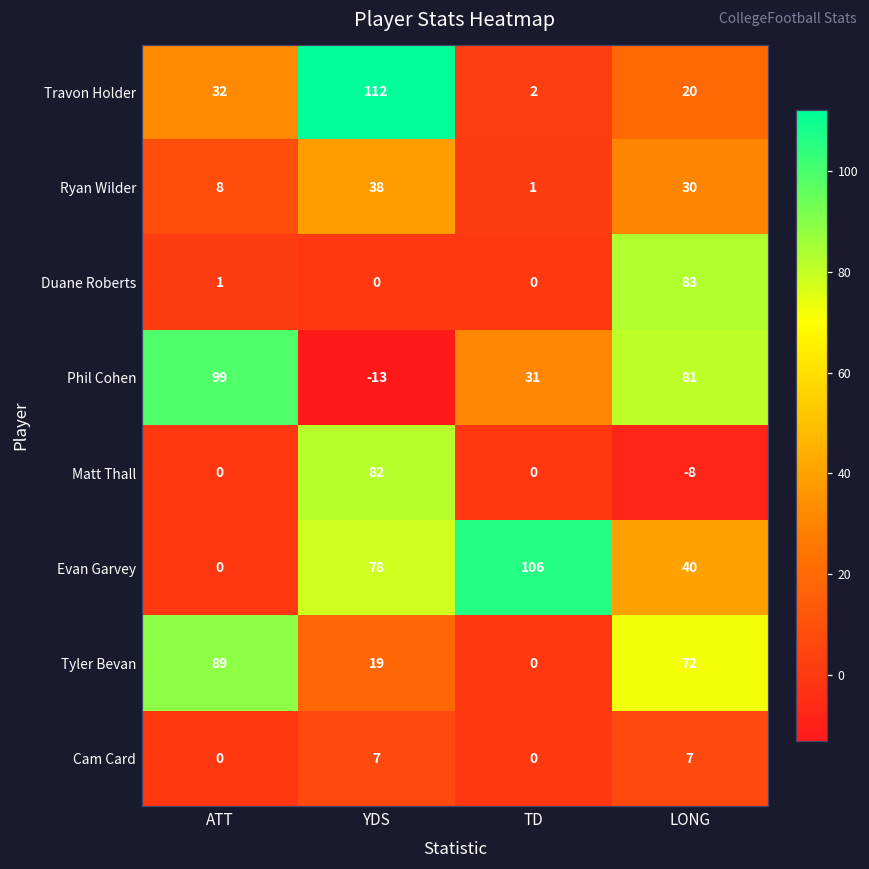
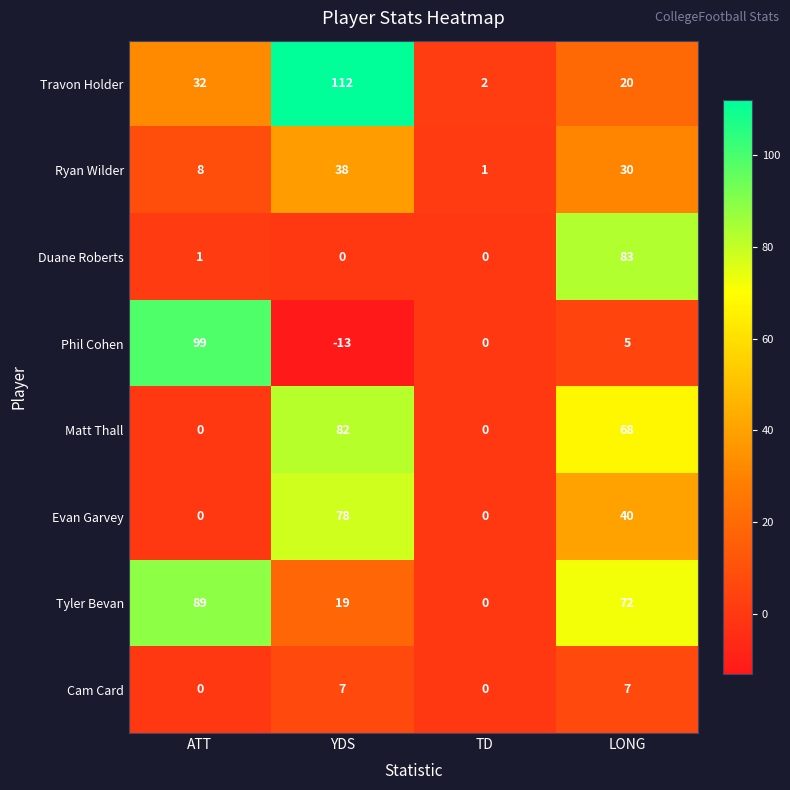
Phil Cohen, TD: 31 -> 0
Phil Cohen, LONG: 81 -> 5
Matt Thall, LONG: -8 -> 68
Evan Garvey, TD: 106 -> 0
